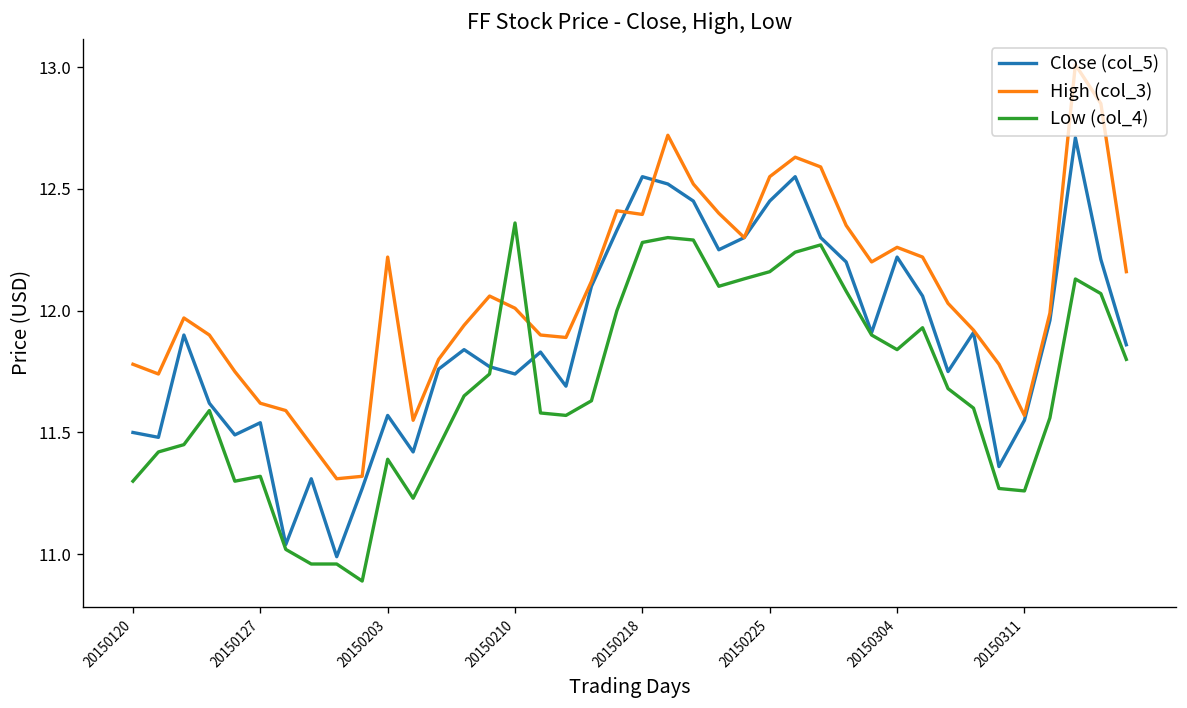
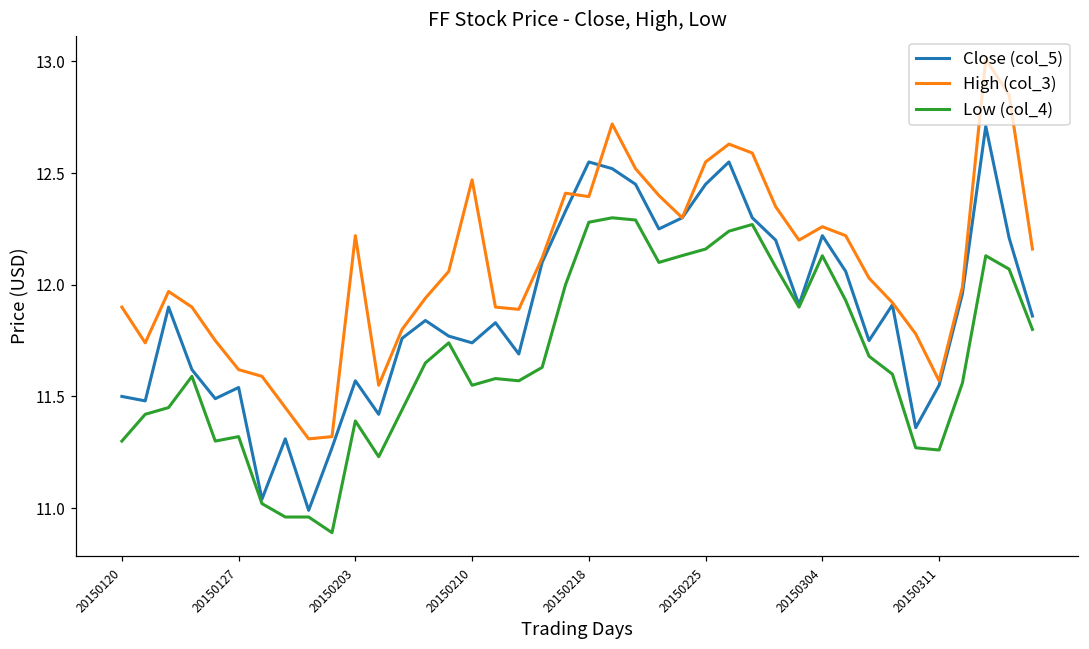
High (col_3), 20150120: 11.78 -> 11.90
High (col_3), 20150210: 12.01 -> 12.47
Low (col_4), 20150210: 12.36 -> 11.55
Low (col_4), 20150304: 11.84 -> 12.13
